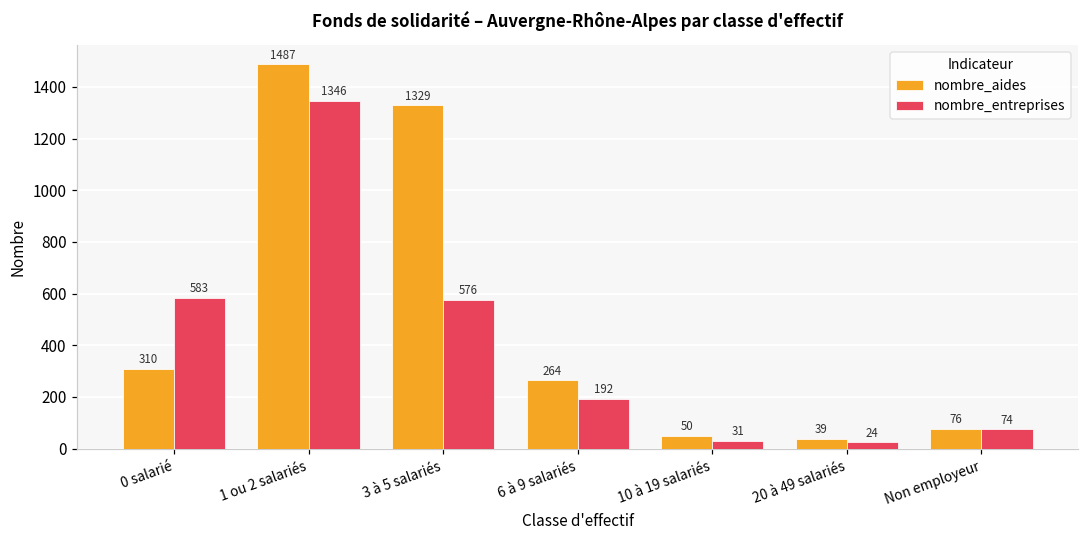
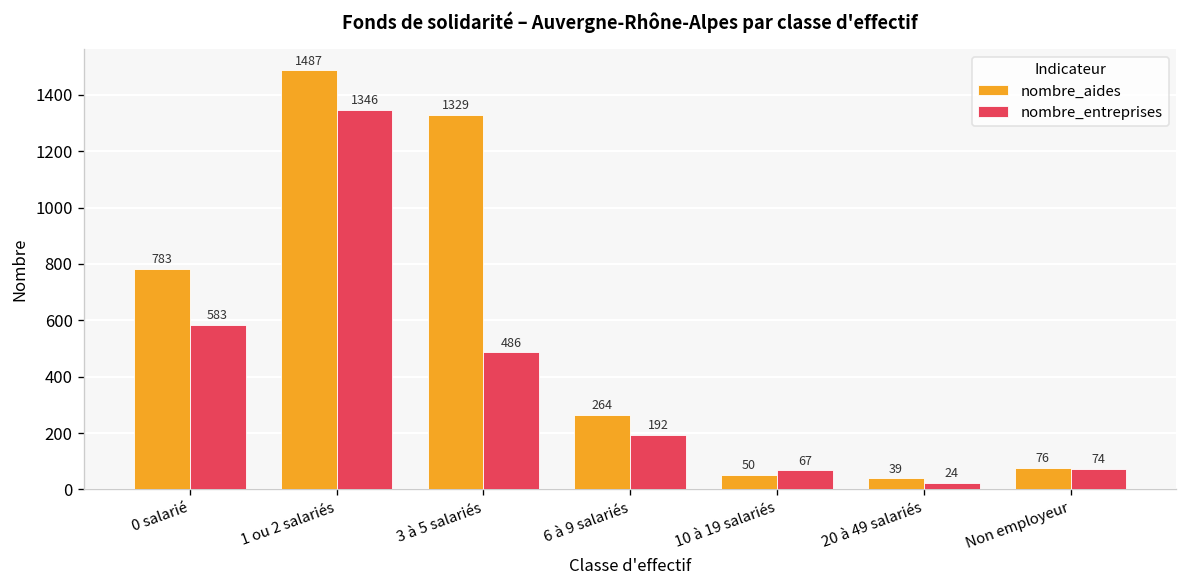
nombre_aides, 0 salarié: 310 -> 783
nombre_entreprises, 3 à 5 salariés: 576 -> 486
nombre_entreprises, 10 à 19 salariés: 31 -> 67
